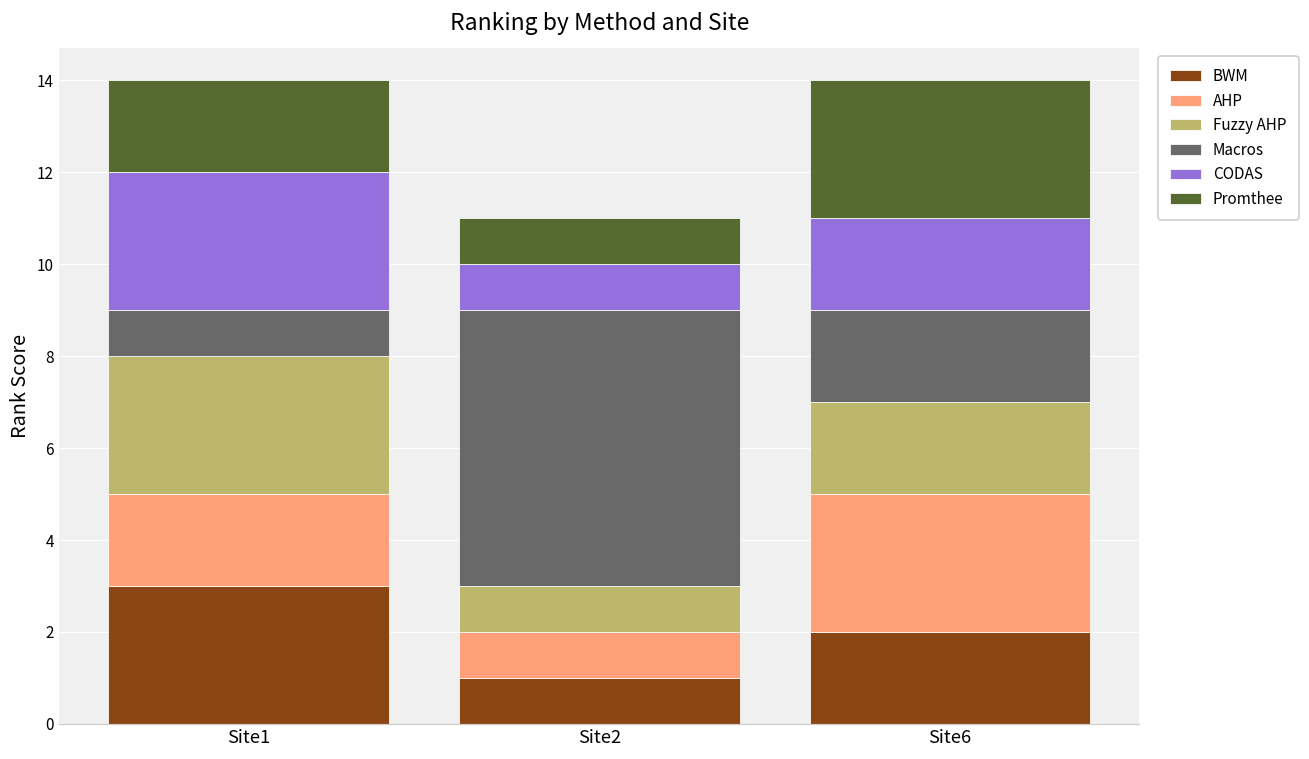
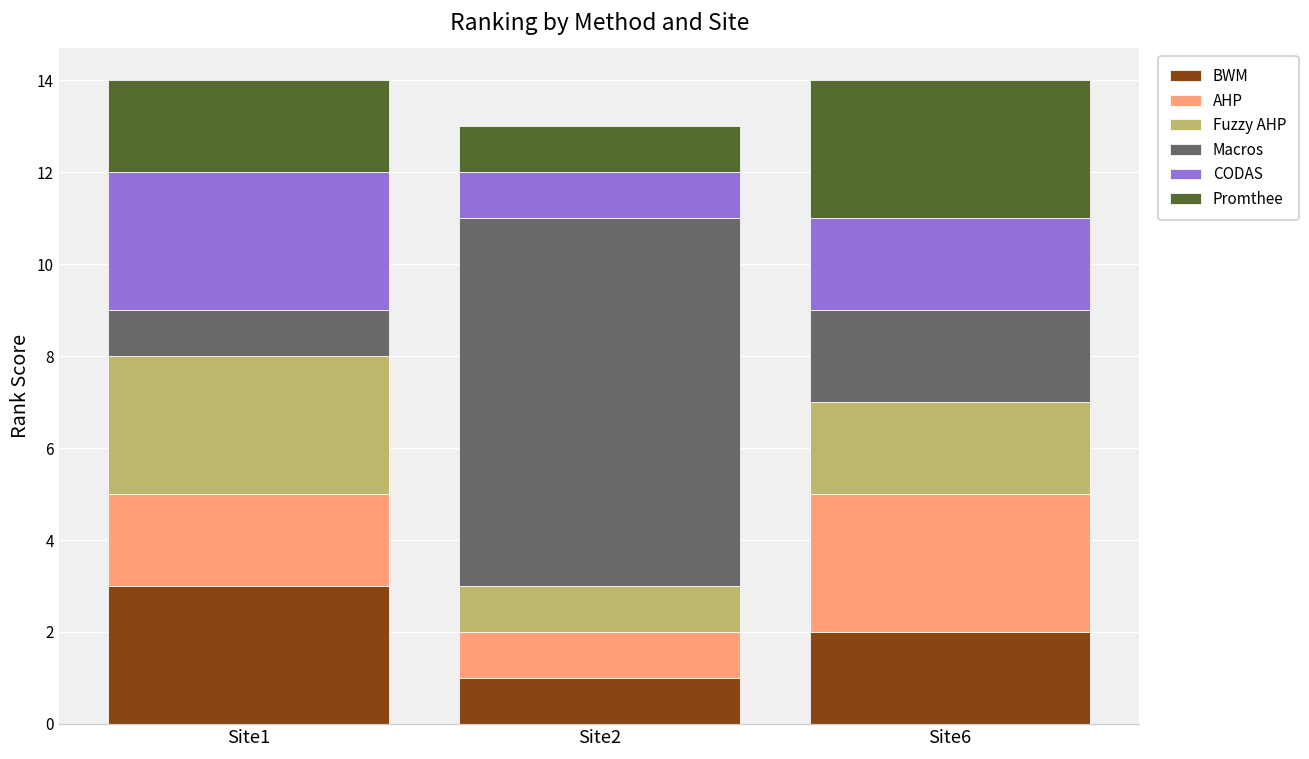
Macros, Site2: 6 -> 8
